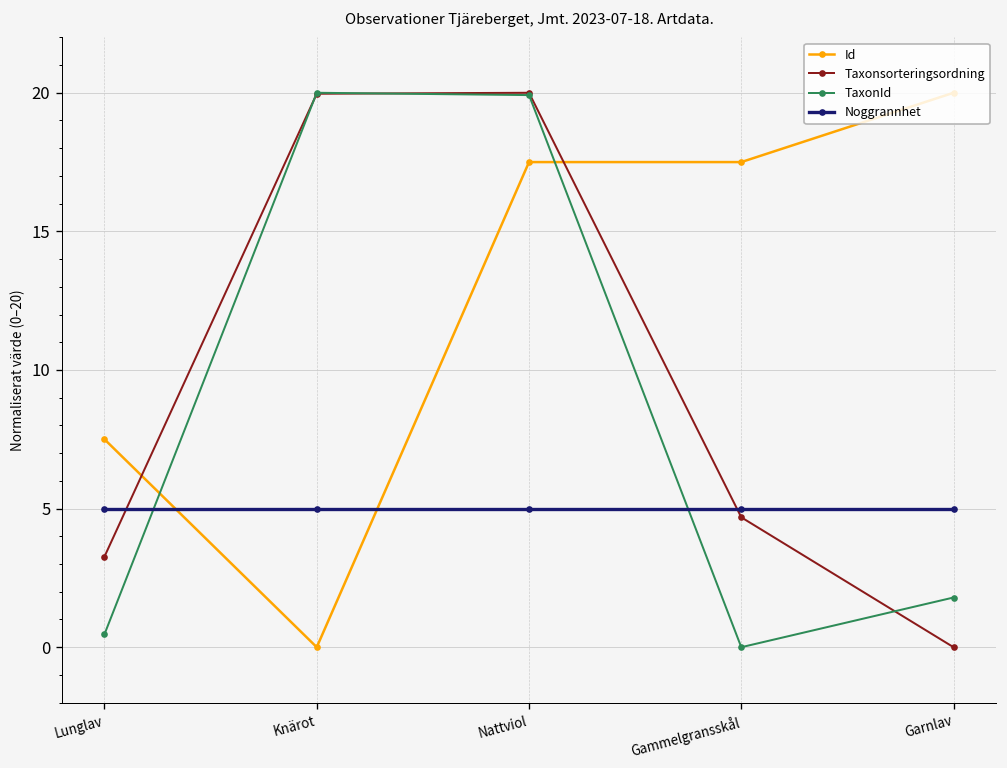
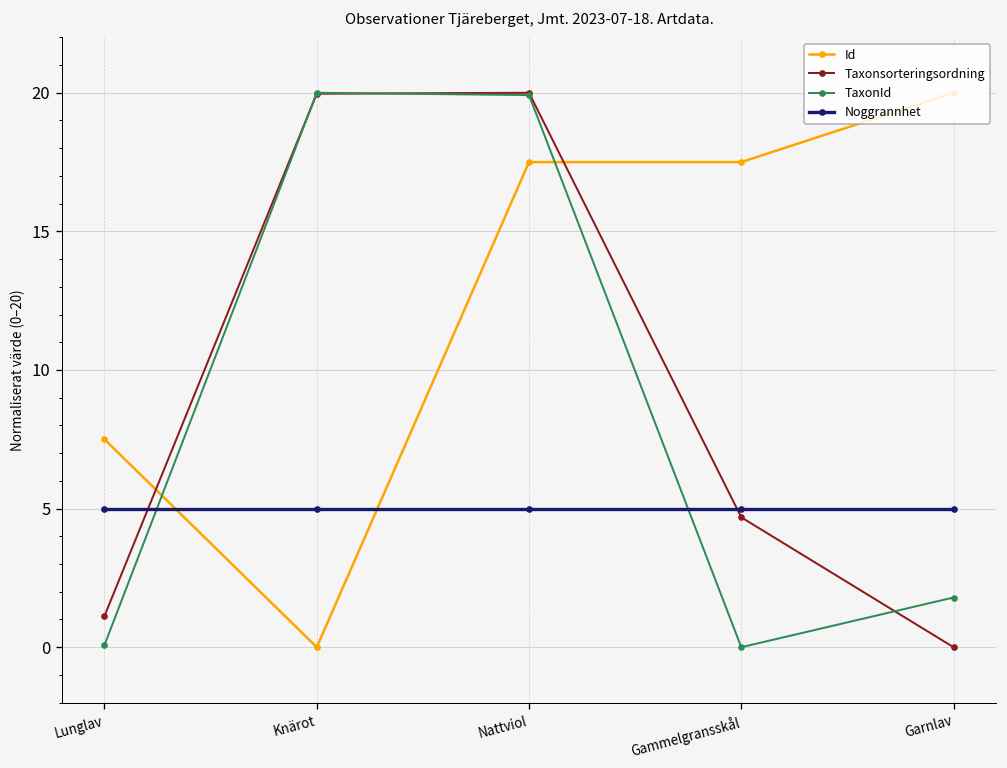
Taxonsorteringsordning, Lunglav: 3.3 -> 1.1
TaxonId, Lunglav: 0.5 -> 0.1
